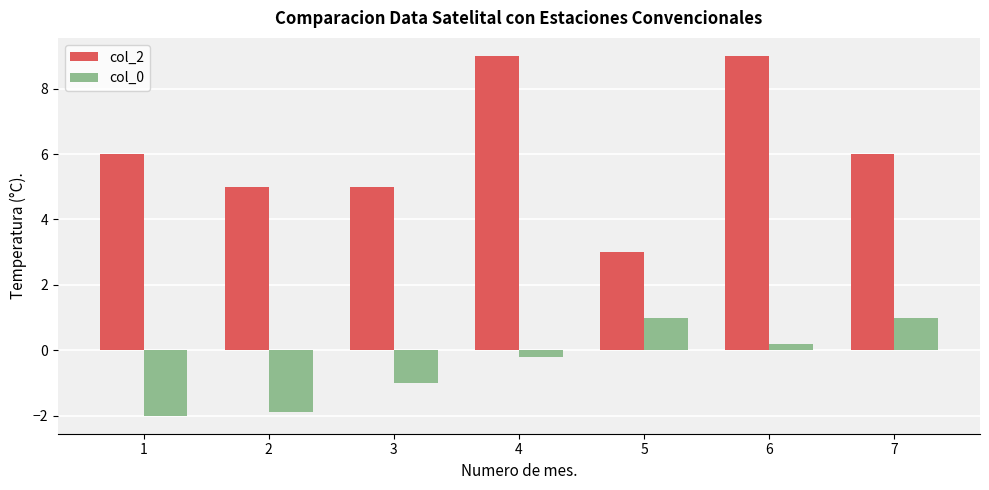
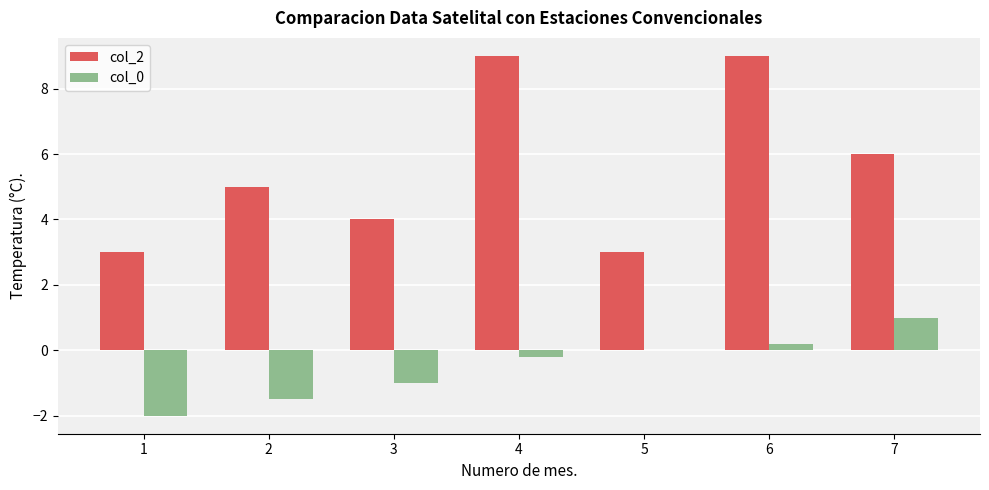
col_2, 1: 6 -> 3
col_0, 2: -1.9 -> -1.5
col_2, 3: 5 -> 4
col_0, 5: 1 -> 0
